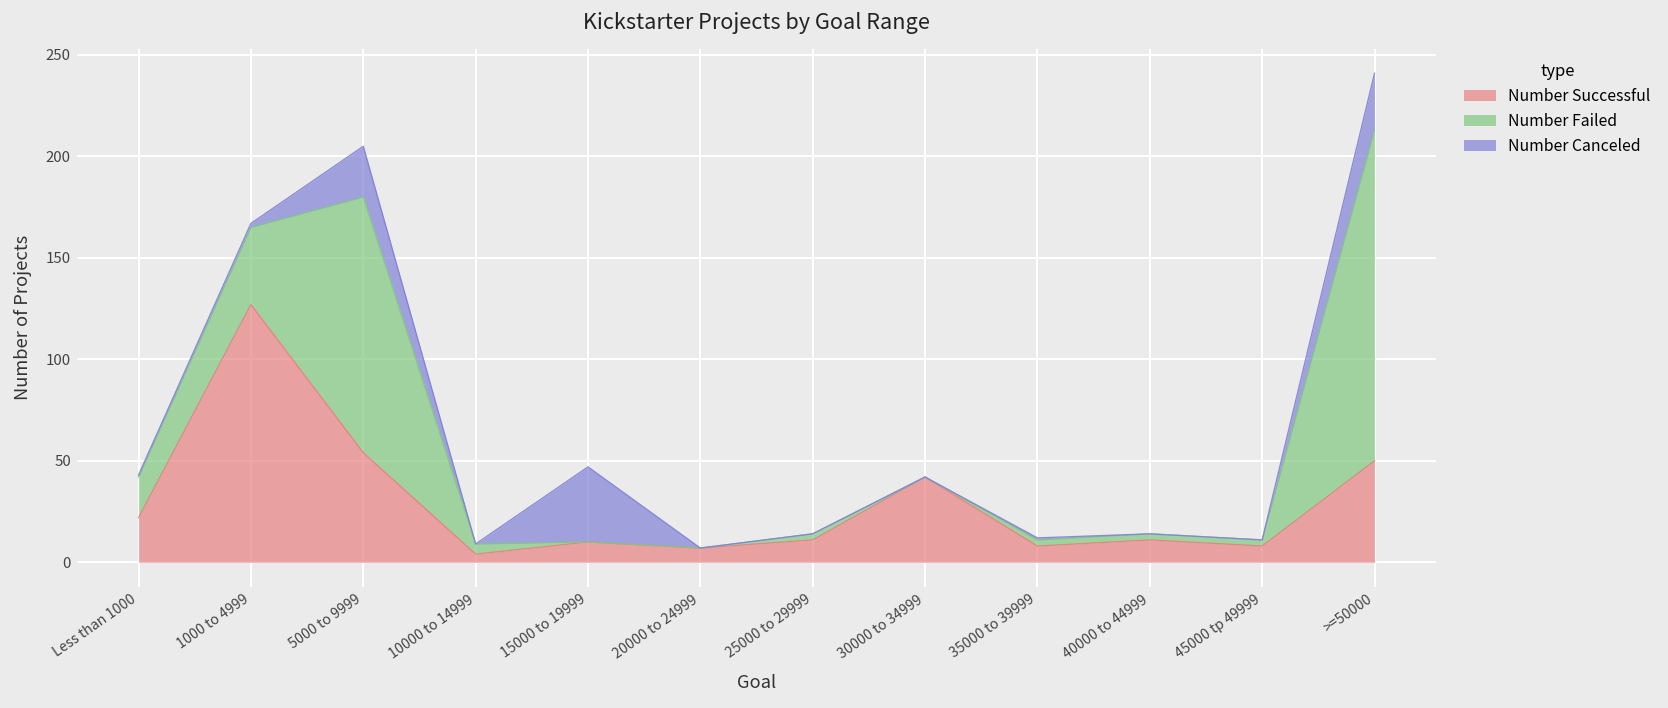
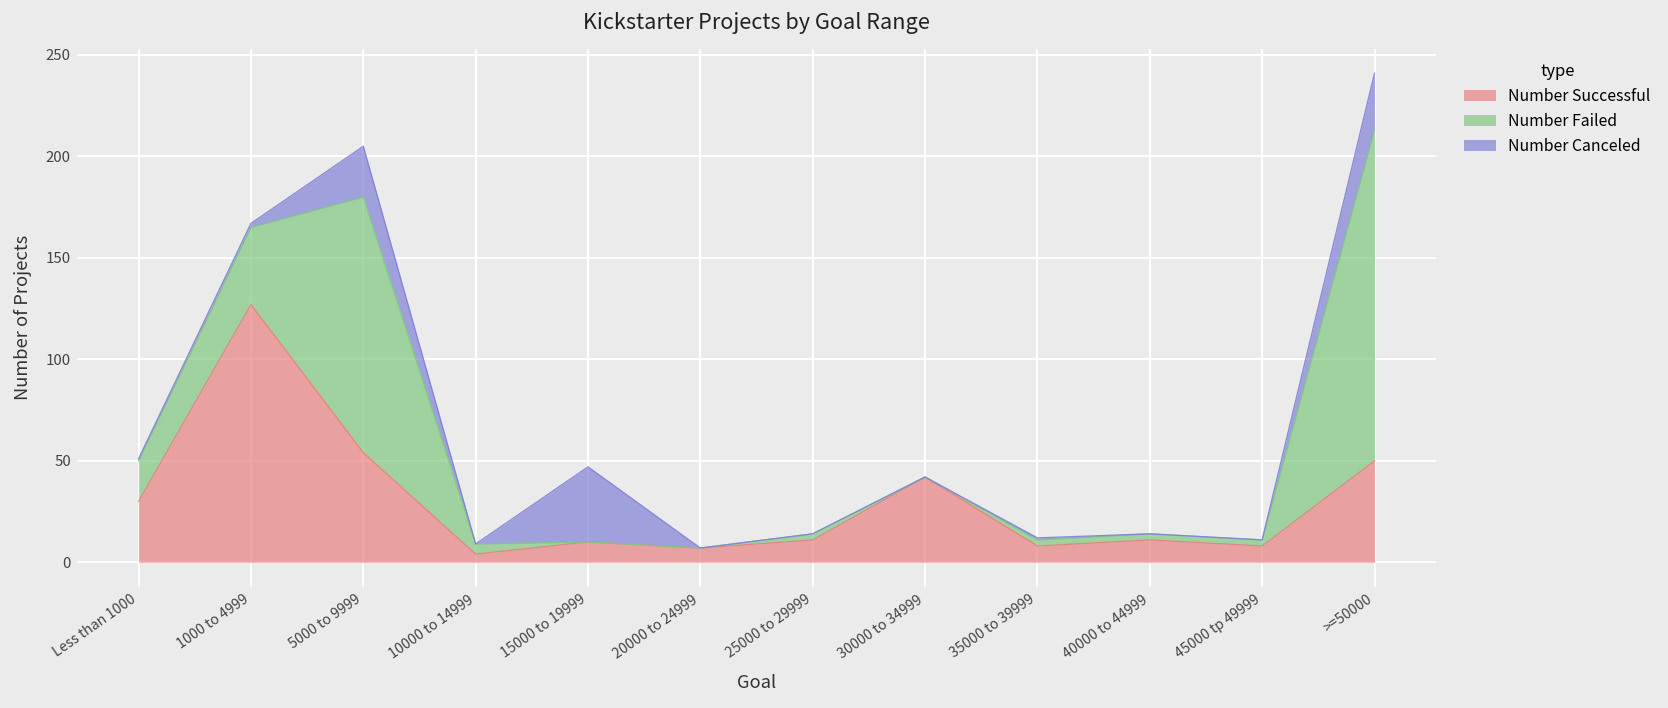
Number Successful, Less than 1000: 22 -> 30
